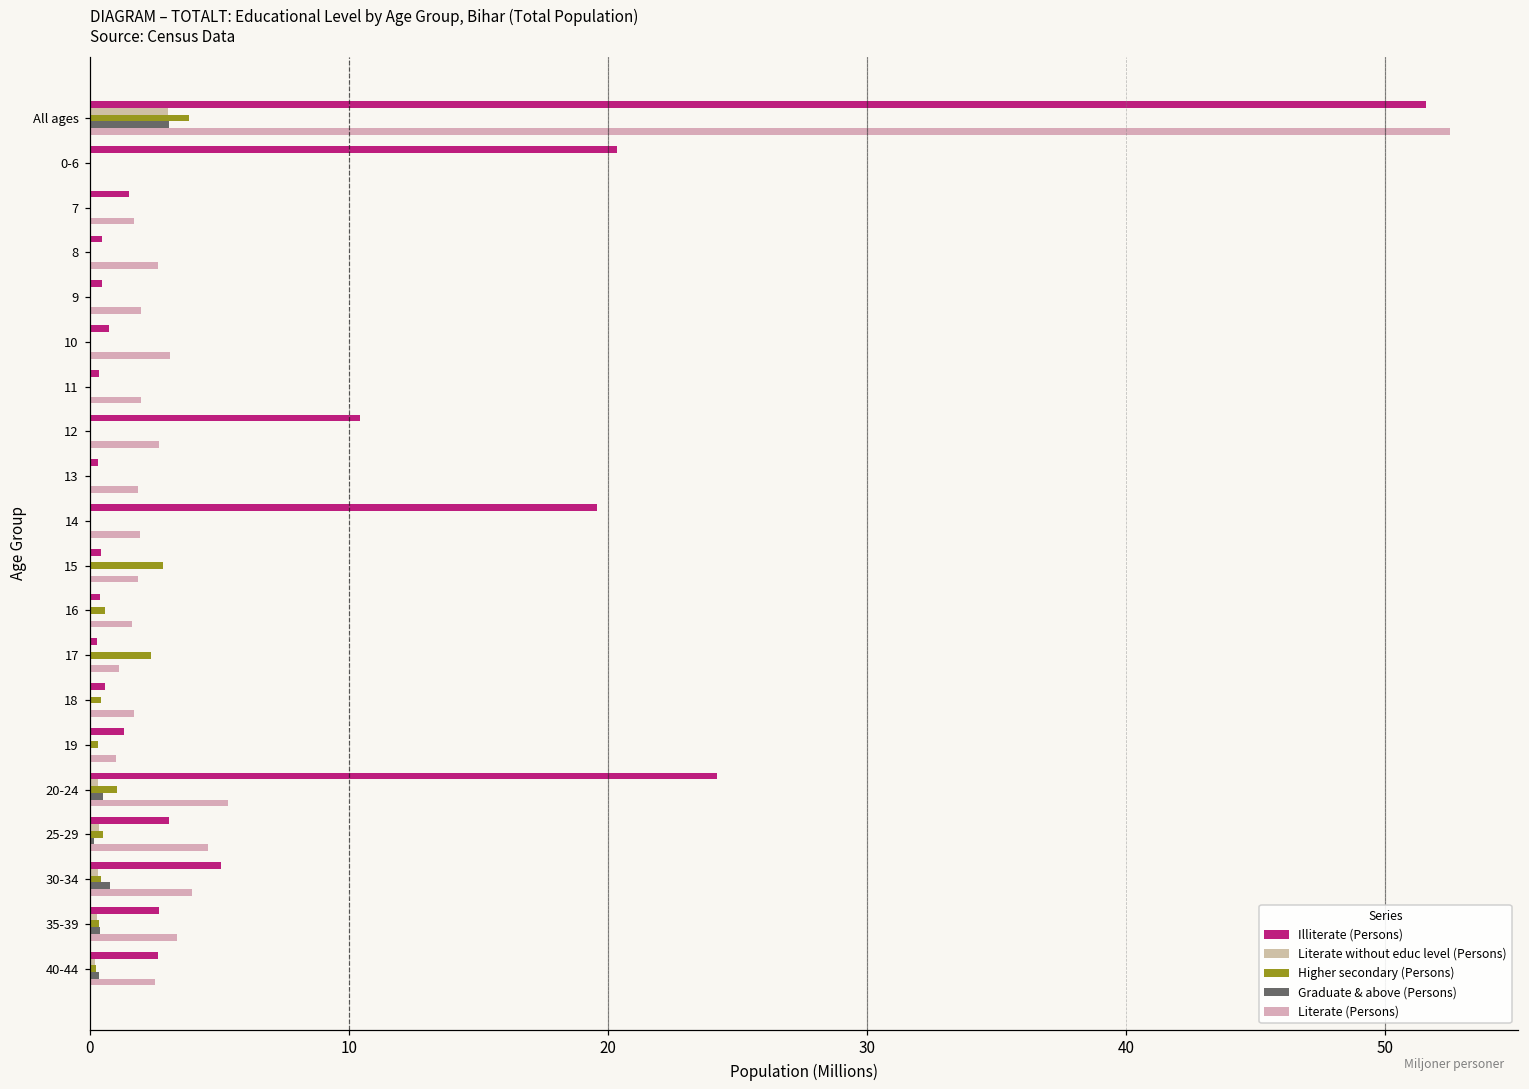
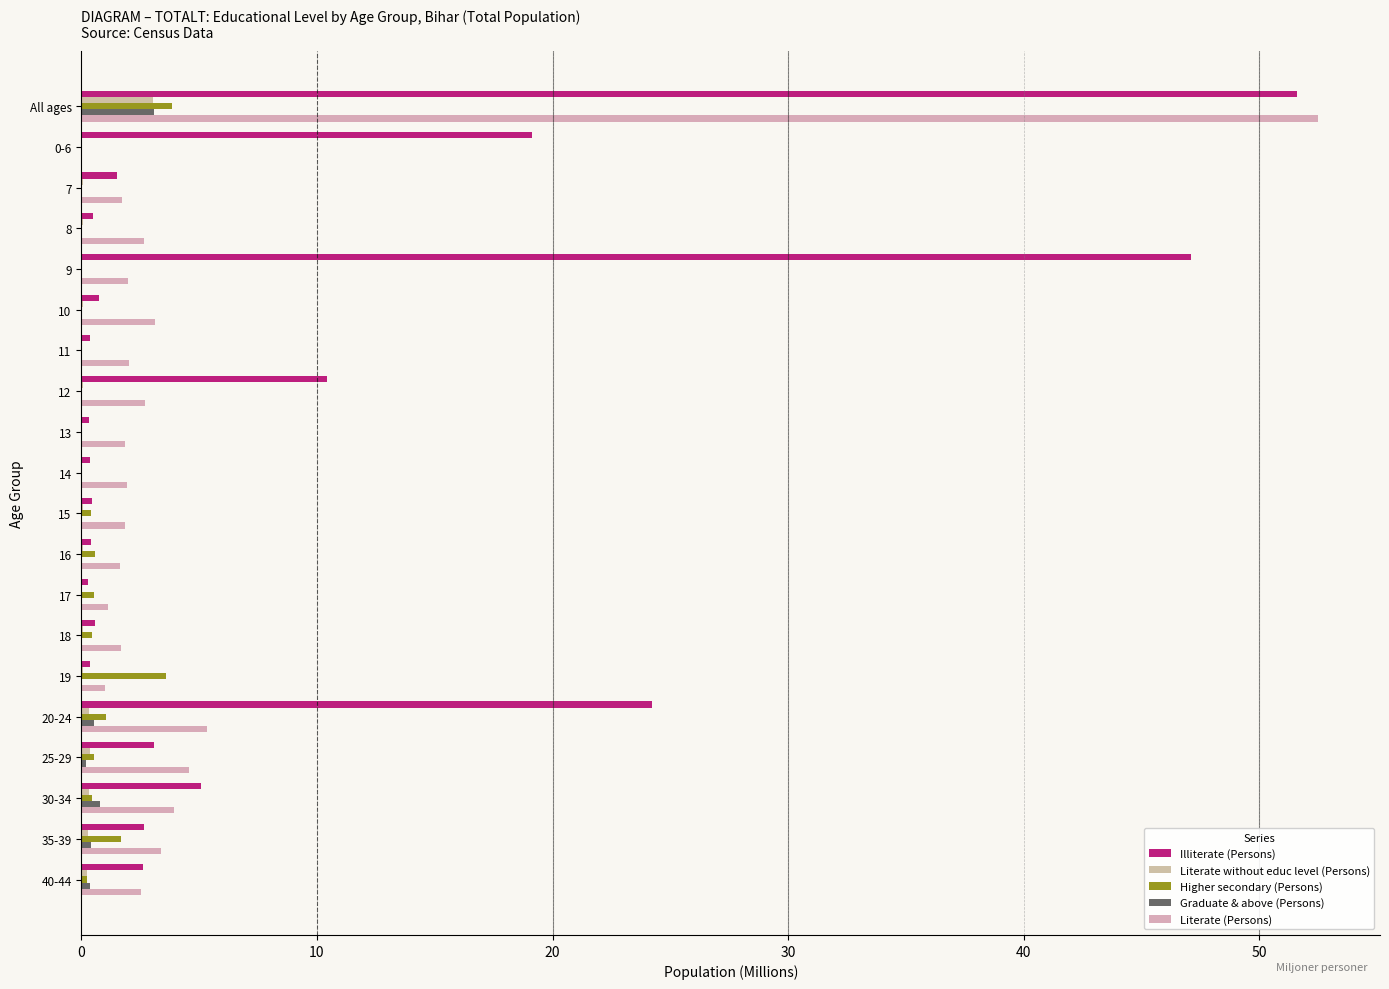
Illiterate (Persons), 0-6: 20.4 -> 19.1
Illiterate (Persons), 9: 0.5 -> 47.1
Illiterate (Persons), 14: 19.6 -> 0.4
Higher secondary (Persons), 15: 2.8 -> 0.4
Higher secondary (Persons), 17: 2.4 -> 0.5
Illiterate (Persons), 19: 1.3 -> 0.4
Higher secondary (Persons), 19: 0.3 -> 3.6
Higher secondary (Persons), 35-39: 0.4 -> 1.7
